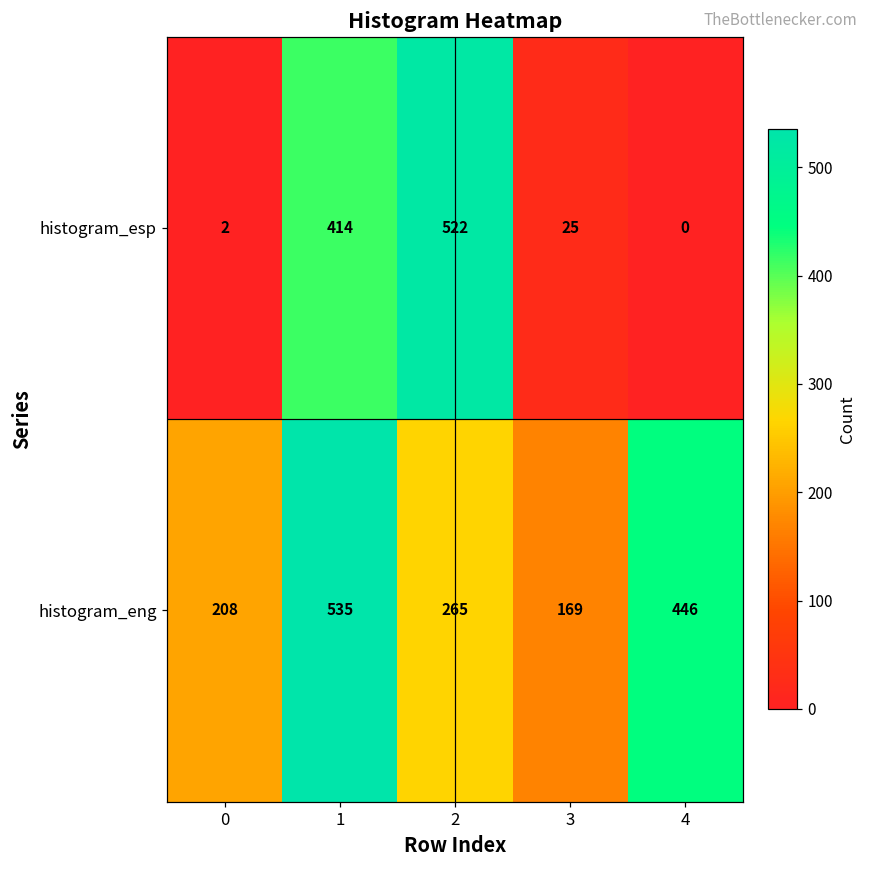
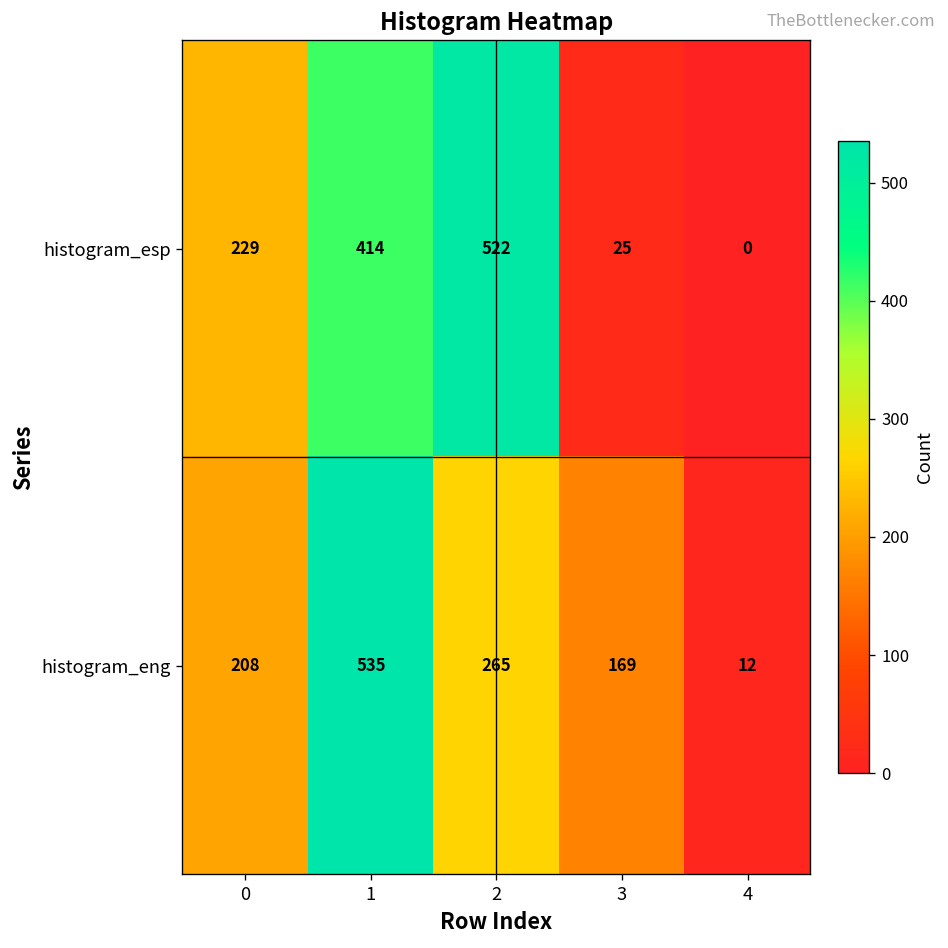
histogram_esp, 0: 2 -> 229
histogram_eng, 4: 446 -> 12
